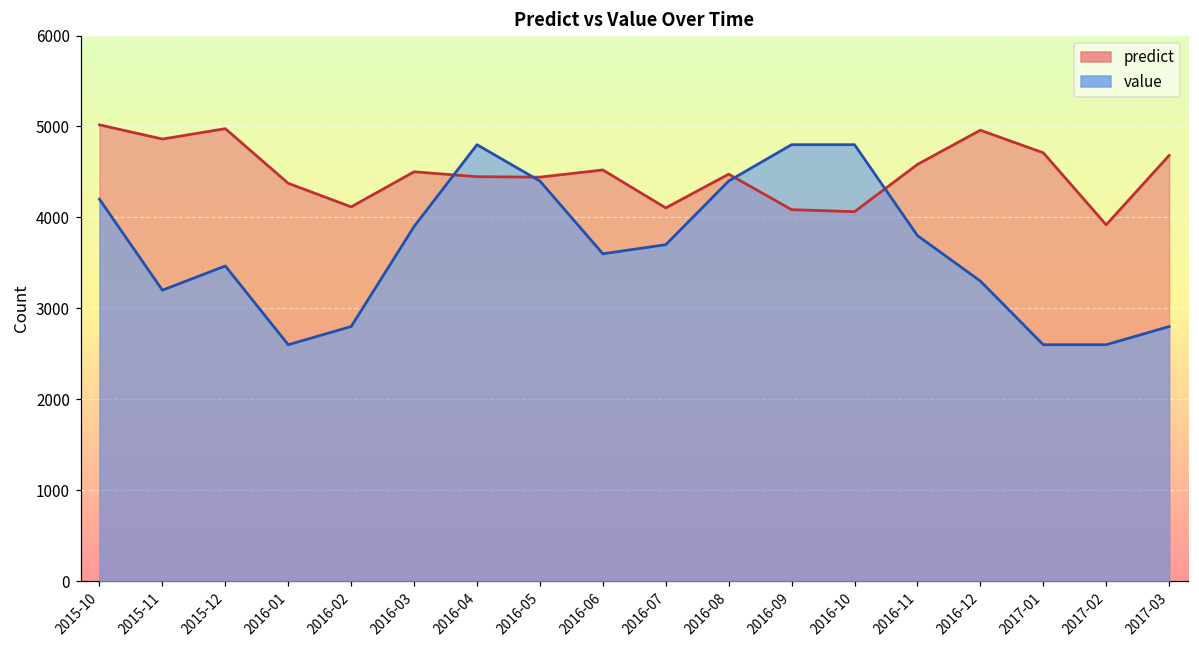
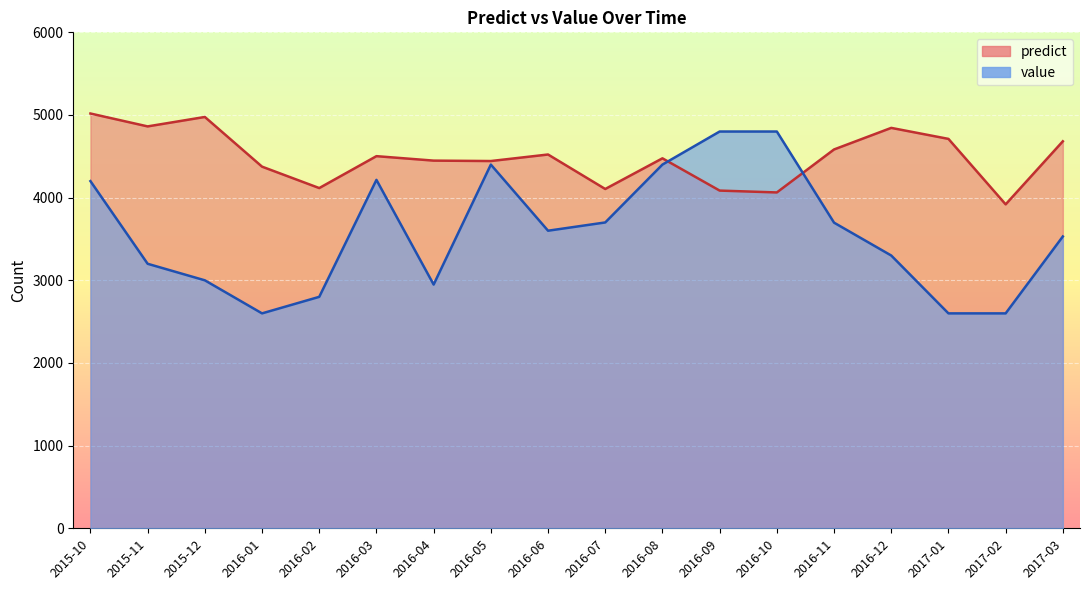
value, 2015-12: 3500 -> 3000
value, 2016-03: 3900 -> 4200
value, 2016-04: 4800 -> 2900
value, 2016-11: 3800 -> 3700
predict, 2016-12: 5000 -> 4800
value, 2017-03: 2800 -> 3500
